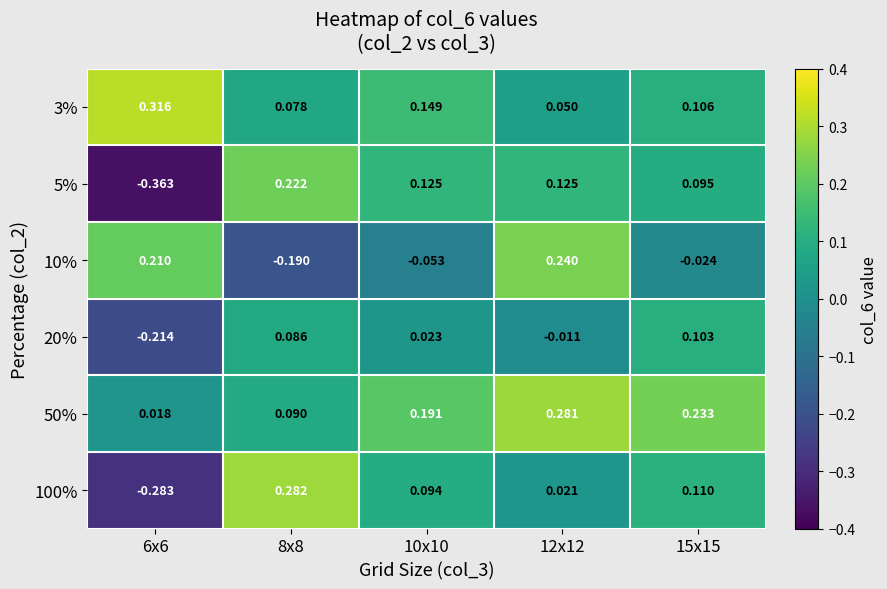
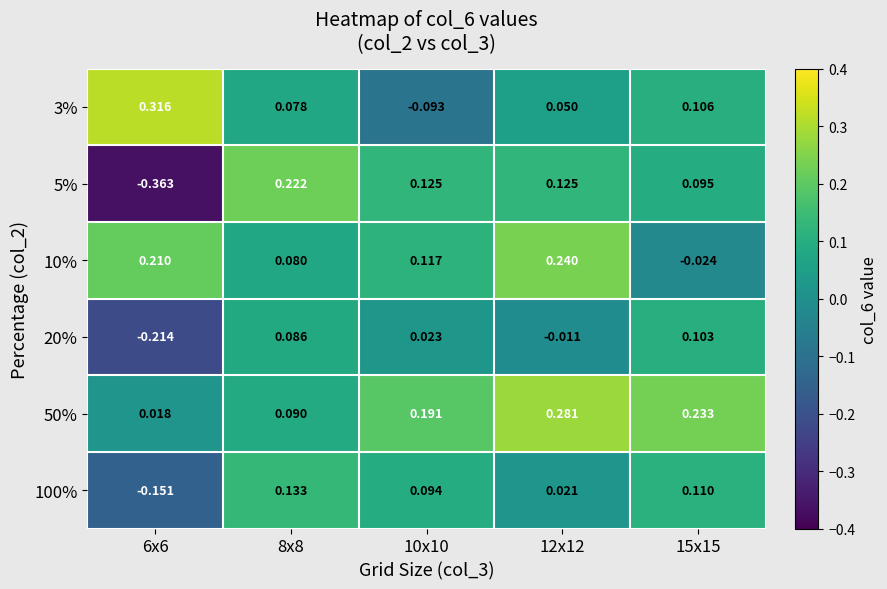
3%, 10x10: 0.149 -> -0.093
10%, 8x8: -0.190 -> 0.080
10%, 10x10: -0.053 -> 0.117
100%, 6x6: -0.283 -> -0.151
100%, 8x8: 0.282 -> 0.133
